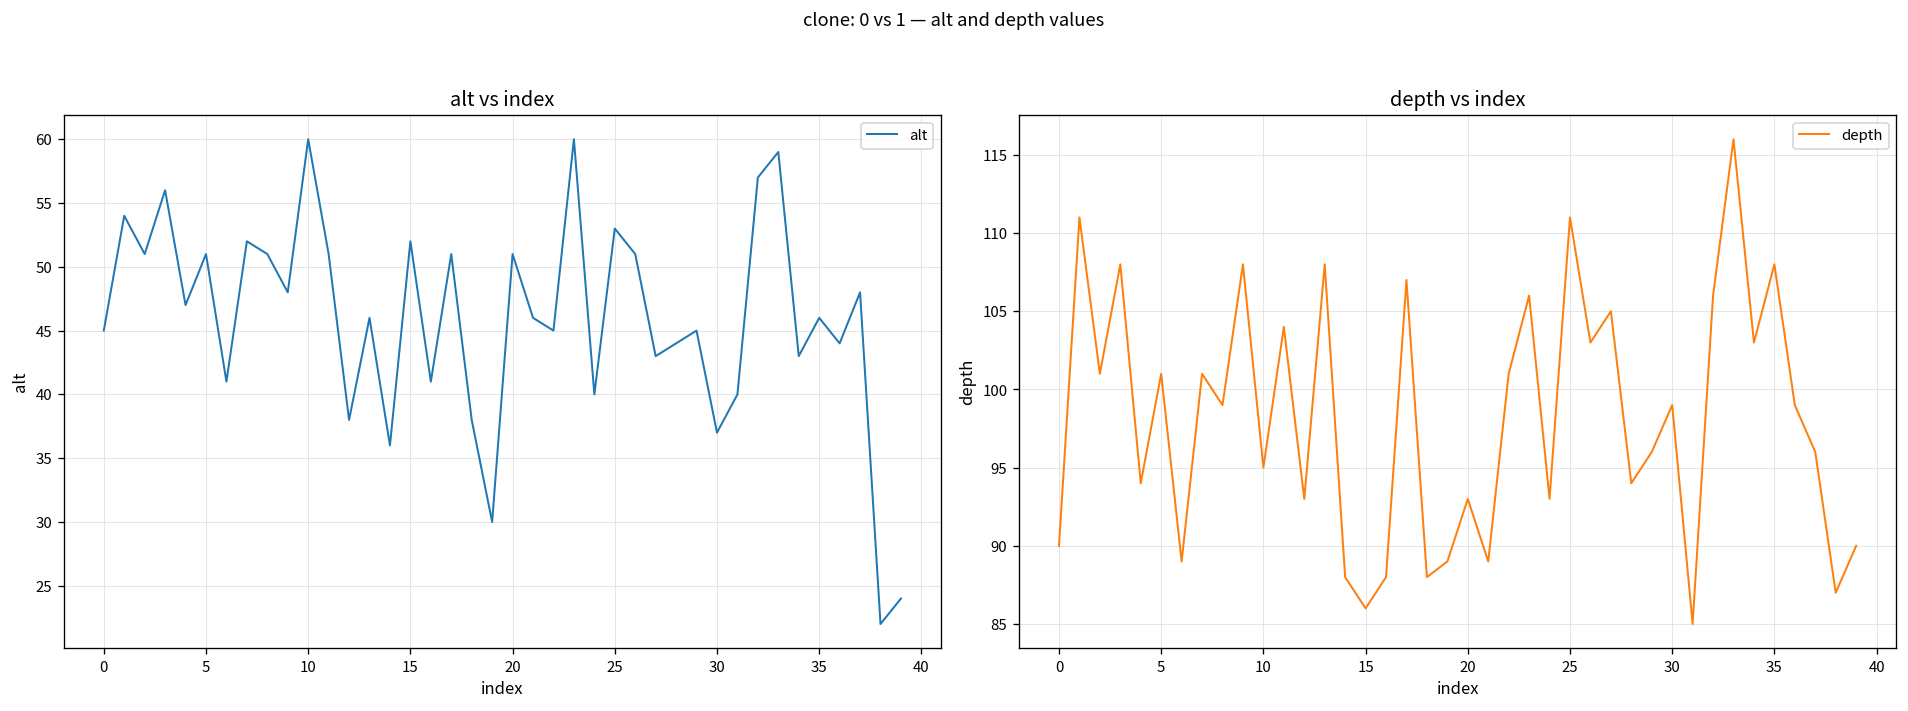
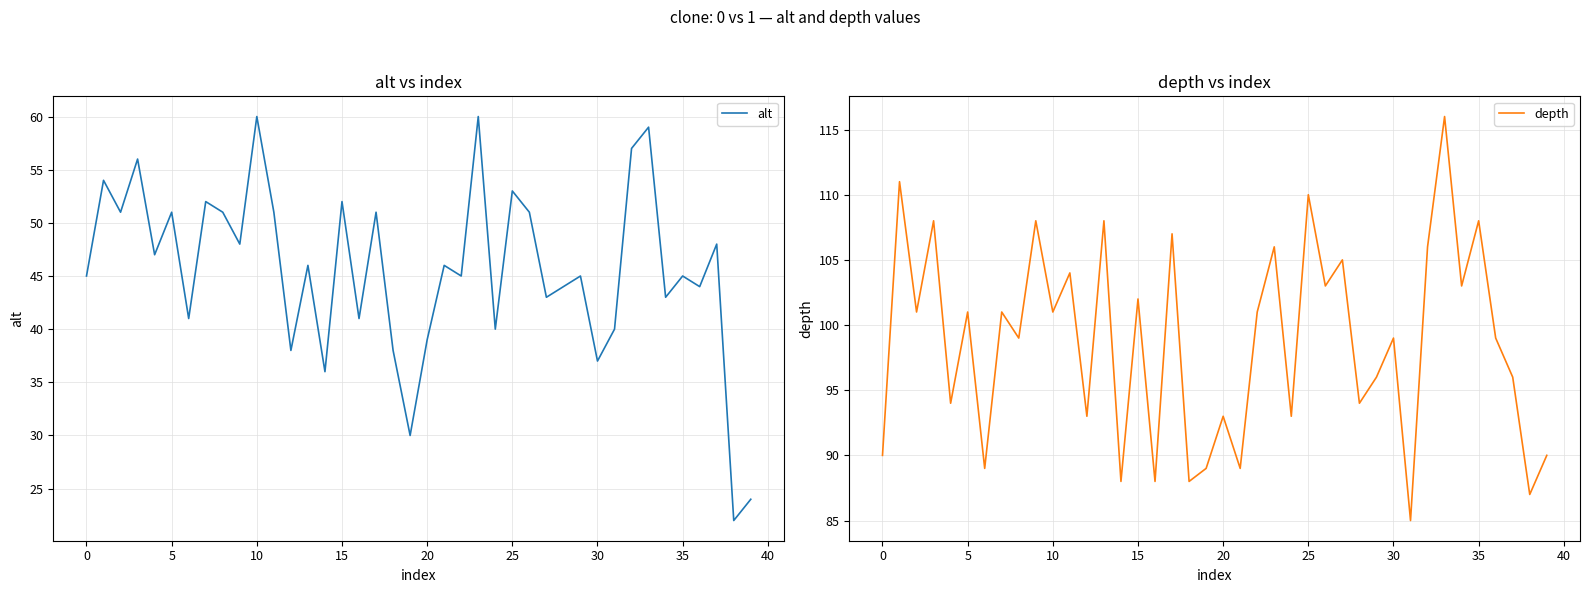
alt vs index, 20: 51 -> 39
alt vs index, 35: 46 -> 45
depth vs index, 10: 95 -> 101
depth vs index, 15: 86 -> 102
depth vs index, 25: 111 -> 110
